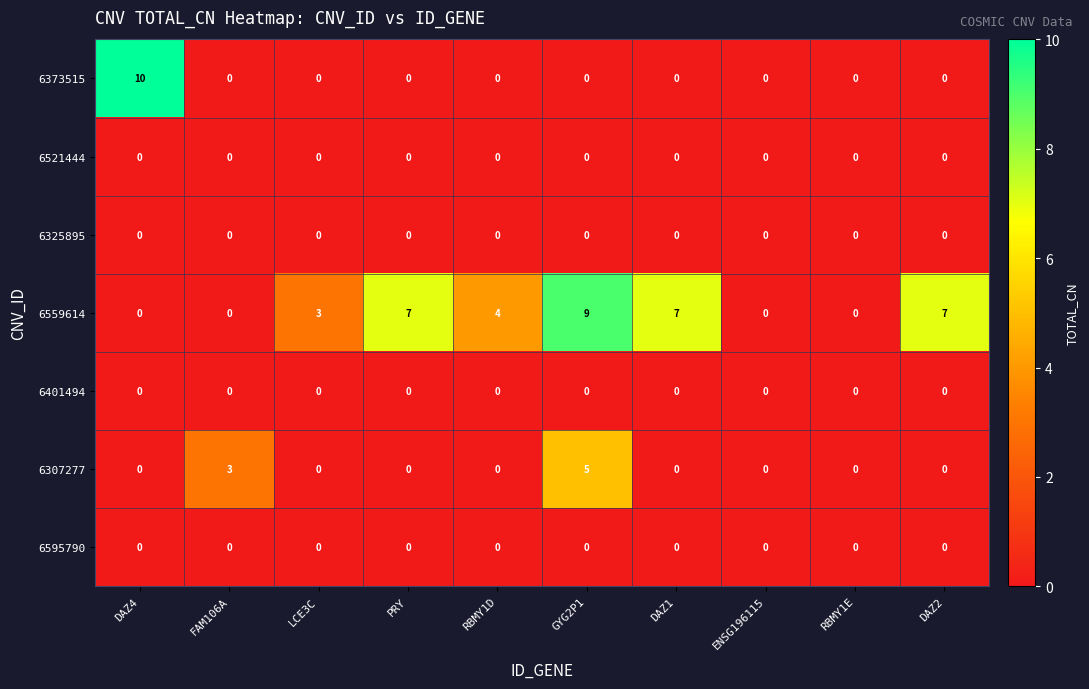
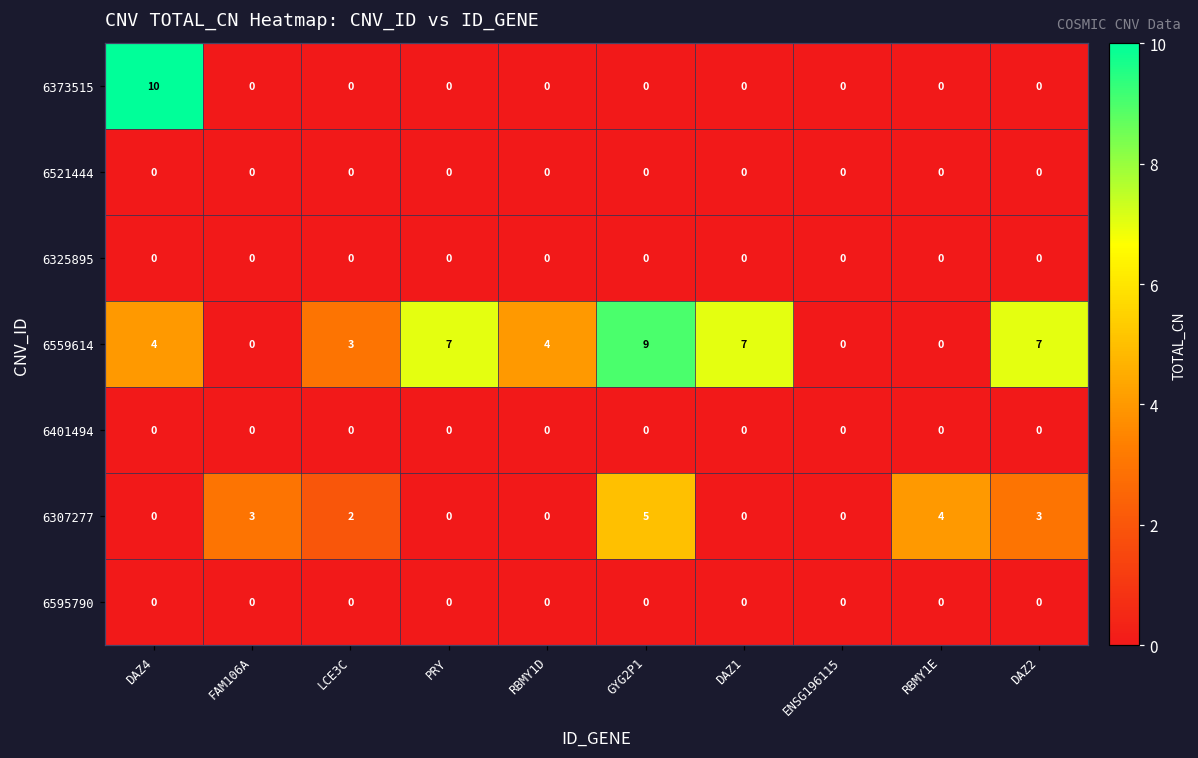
6559614, DAZ4: 0 -> 4
6307277, LCE3C: 0 -> 2
6307277, RBMY1E: 0 -> 4
6307277, DAZ2: 0 -> 3
